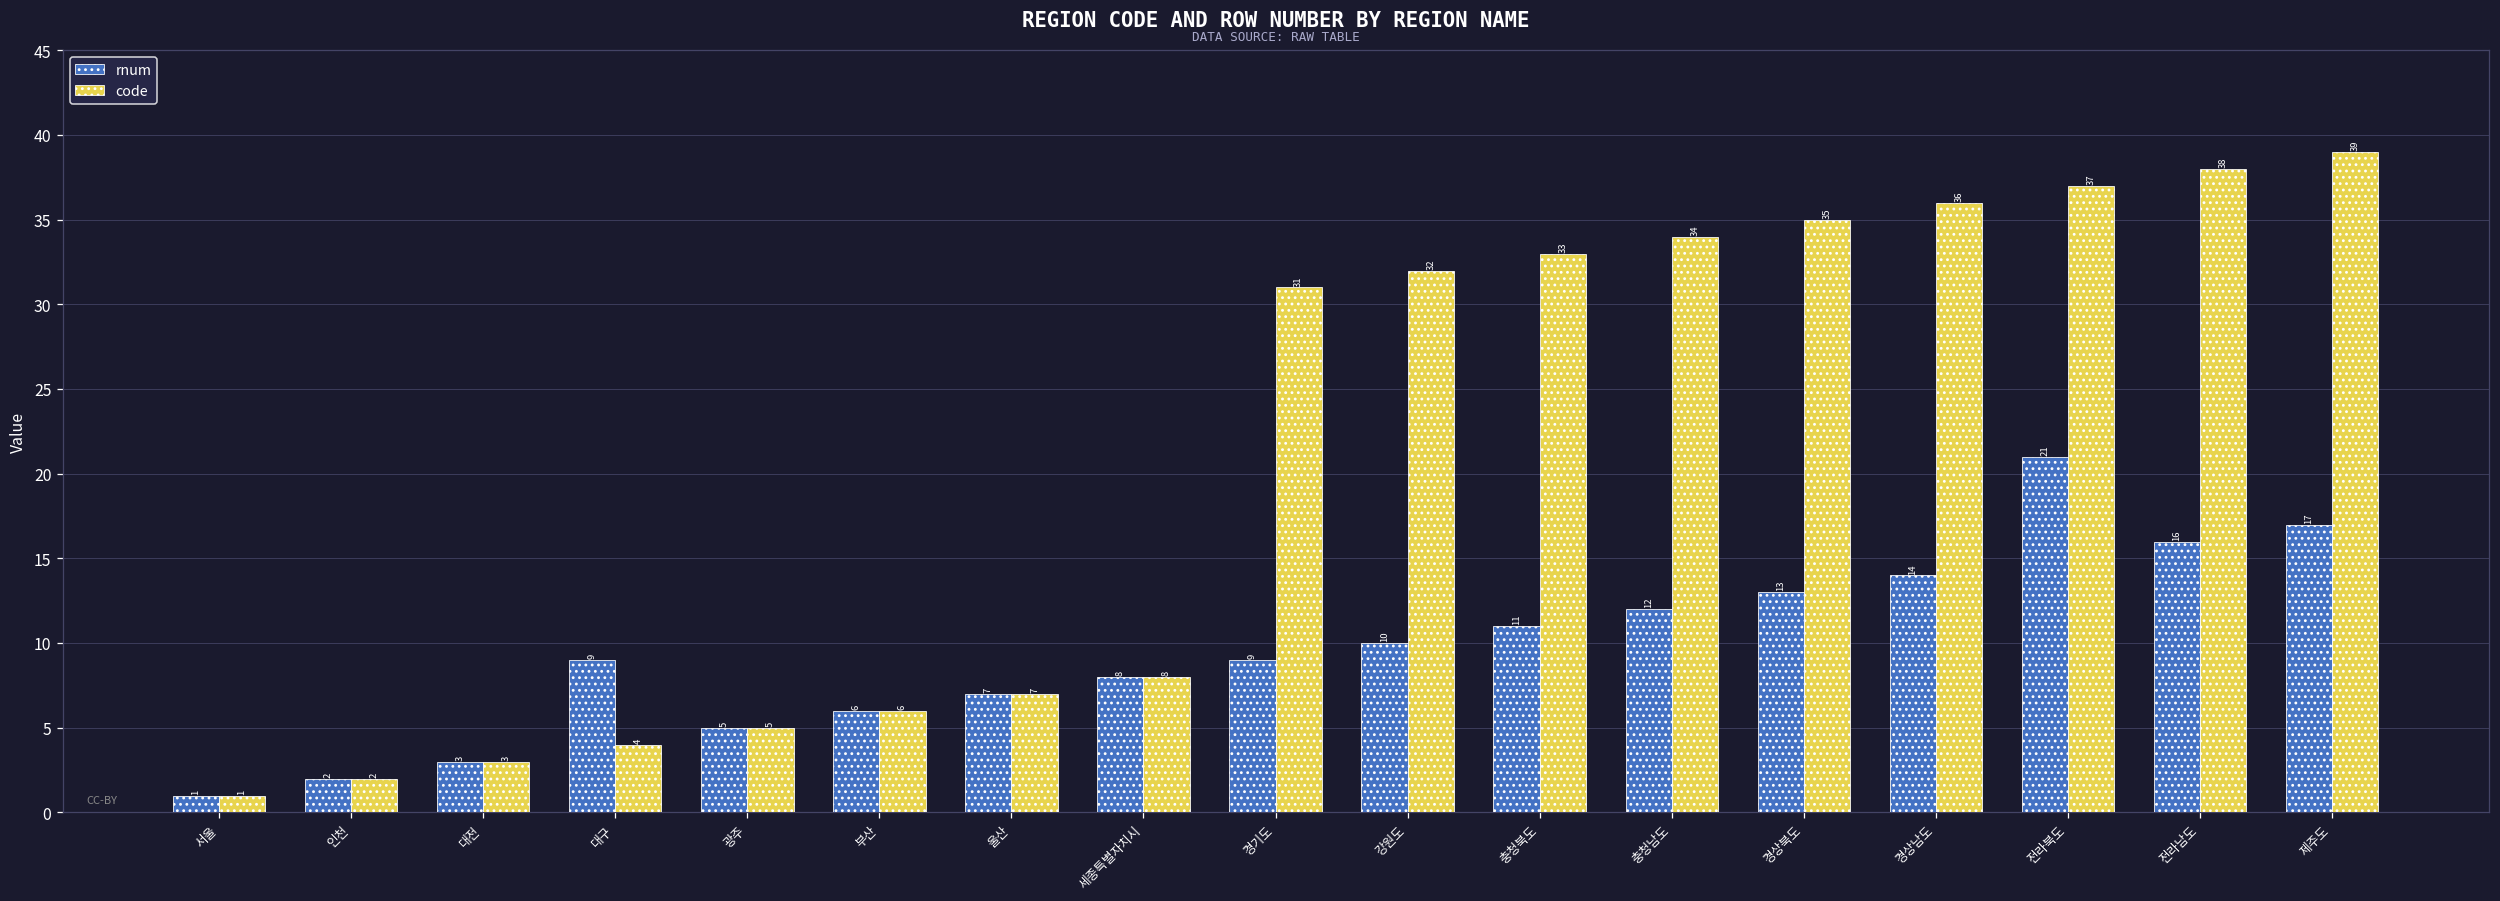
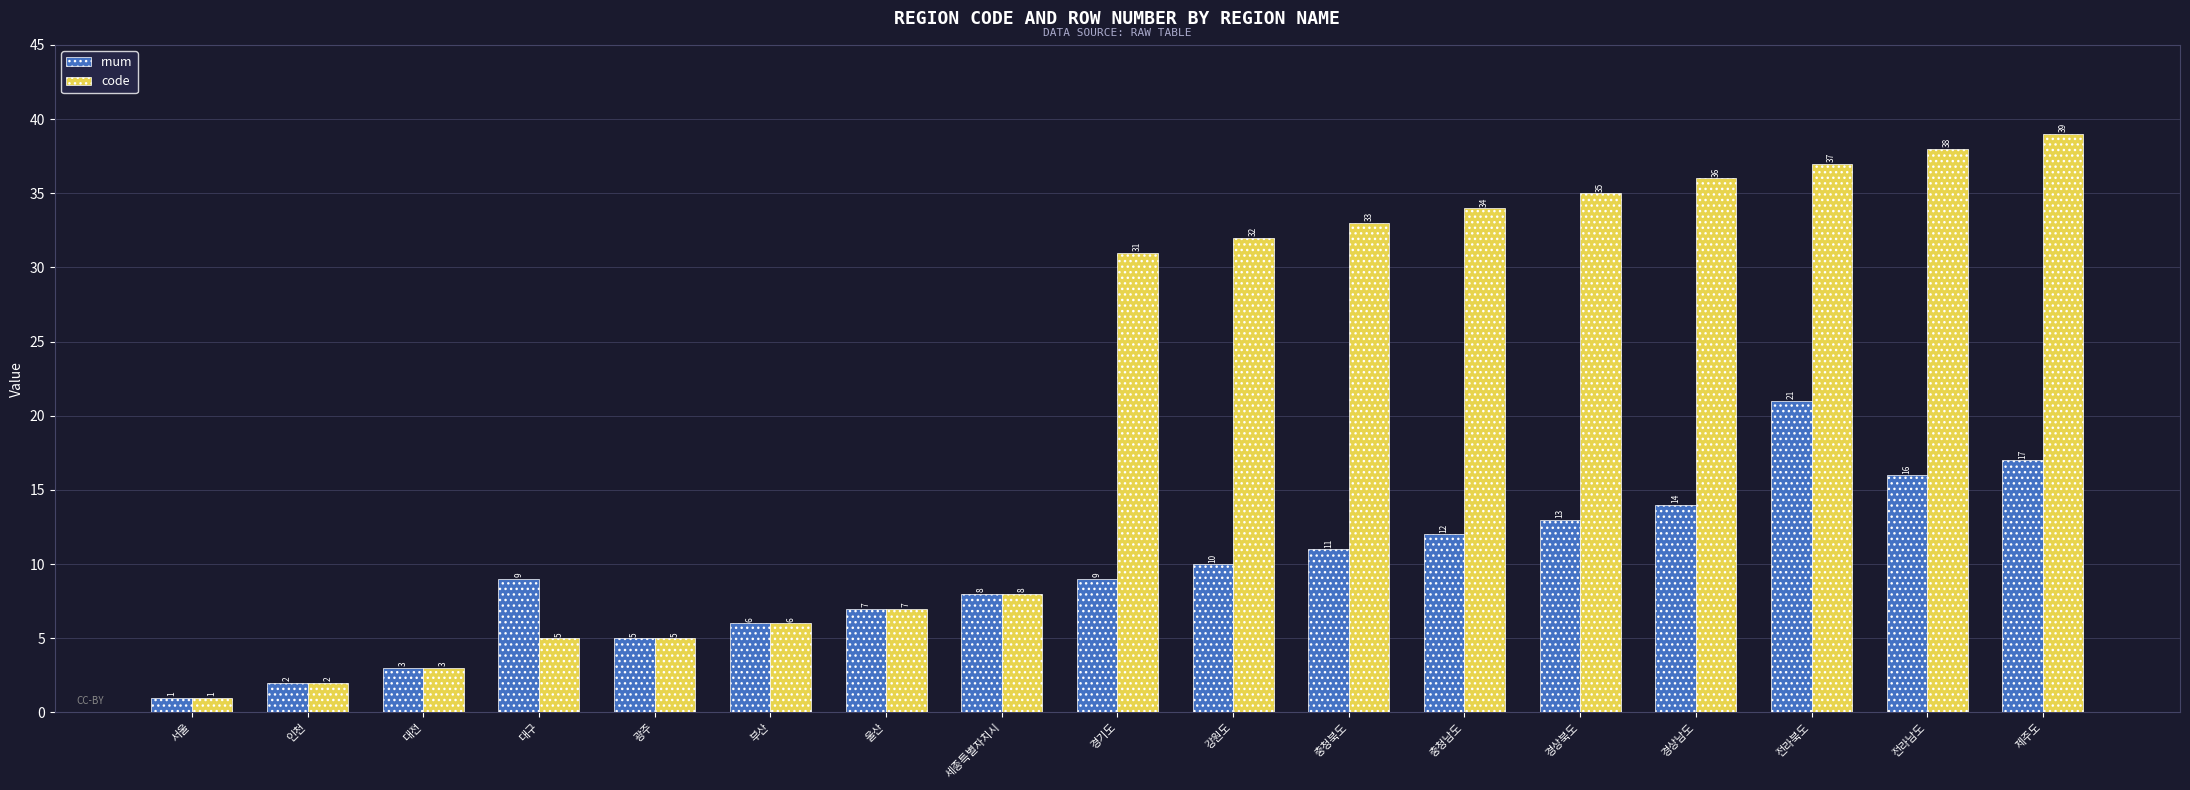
code, 대구: 4 -> 5
